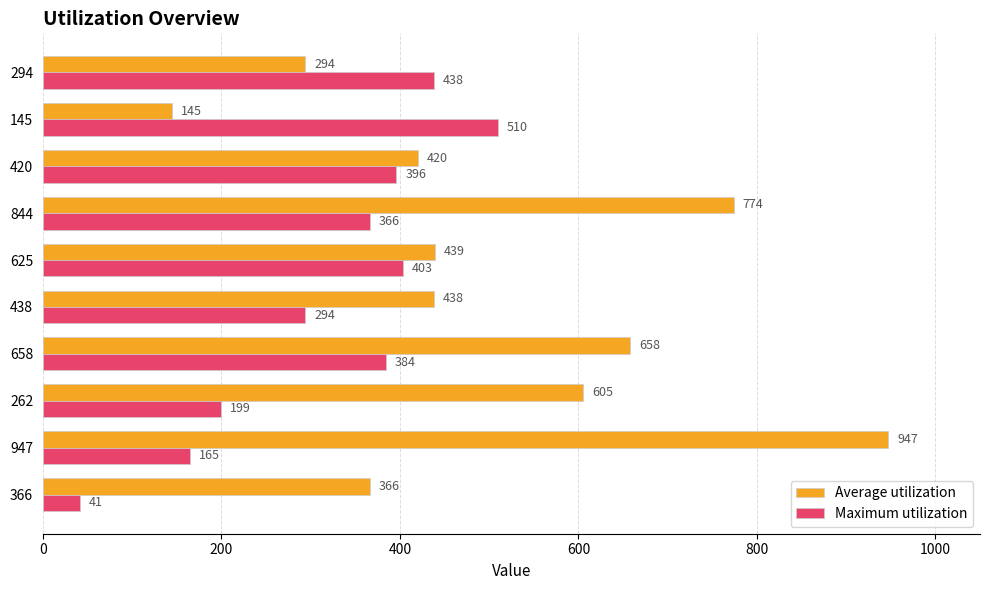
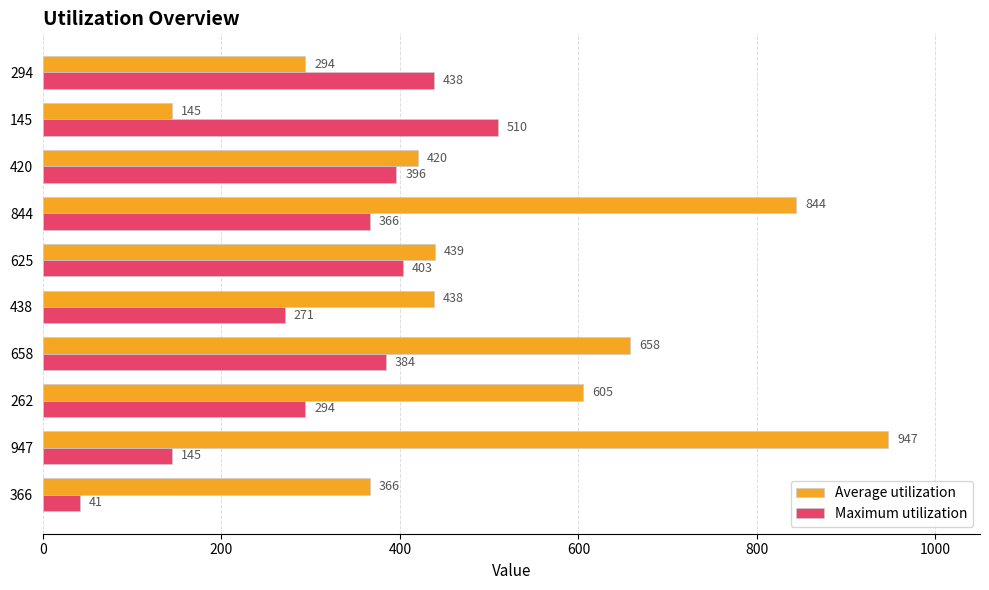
Average utilization, 844: 774 -> 844
Maximum utilization, 438: 294 -> 271
Maximum utilization, 262: 199 -> 294
Maximum utilization, 947: 165 -> 145
